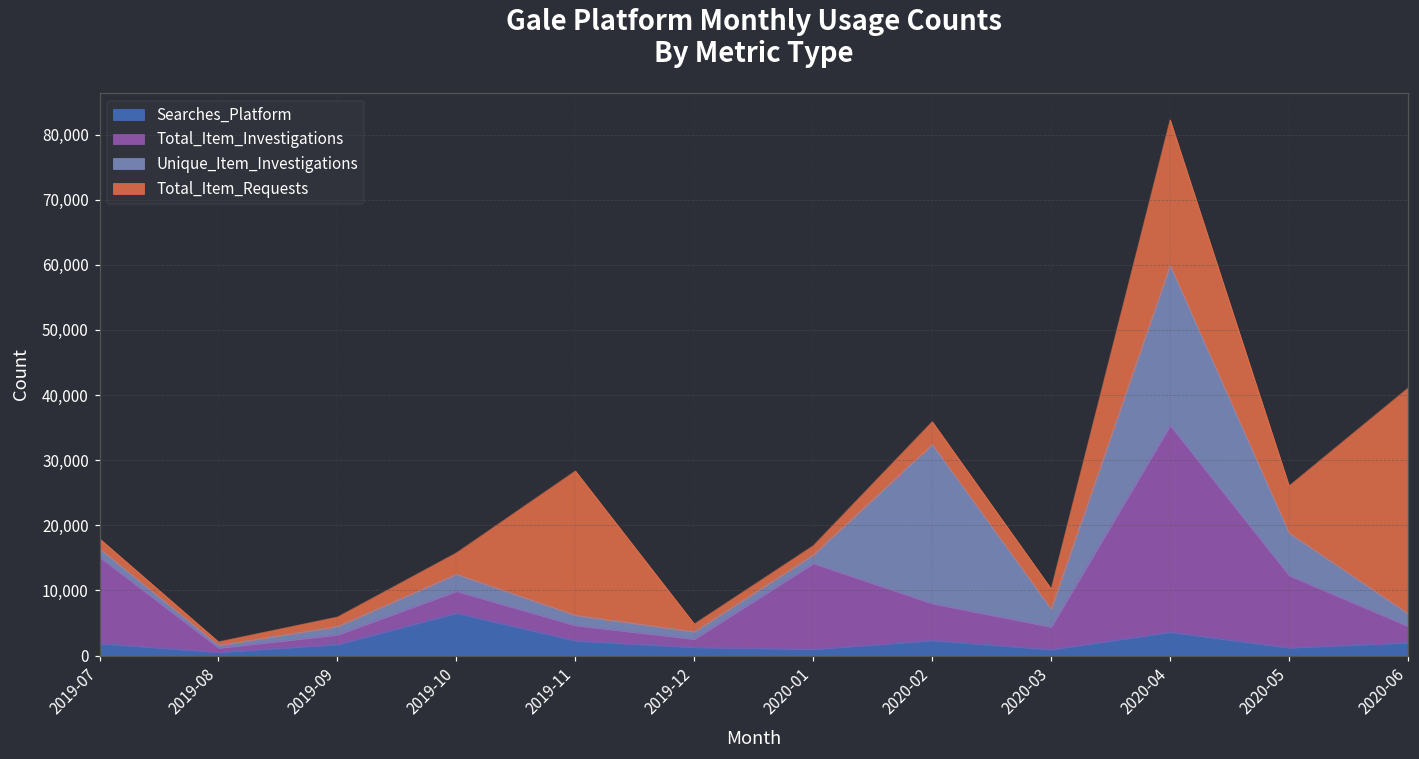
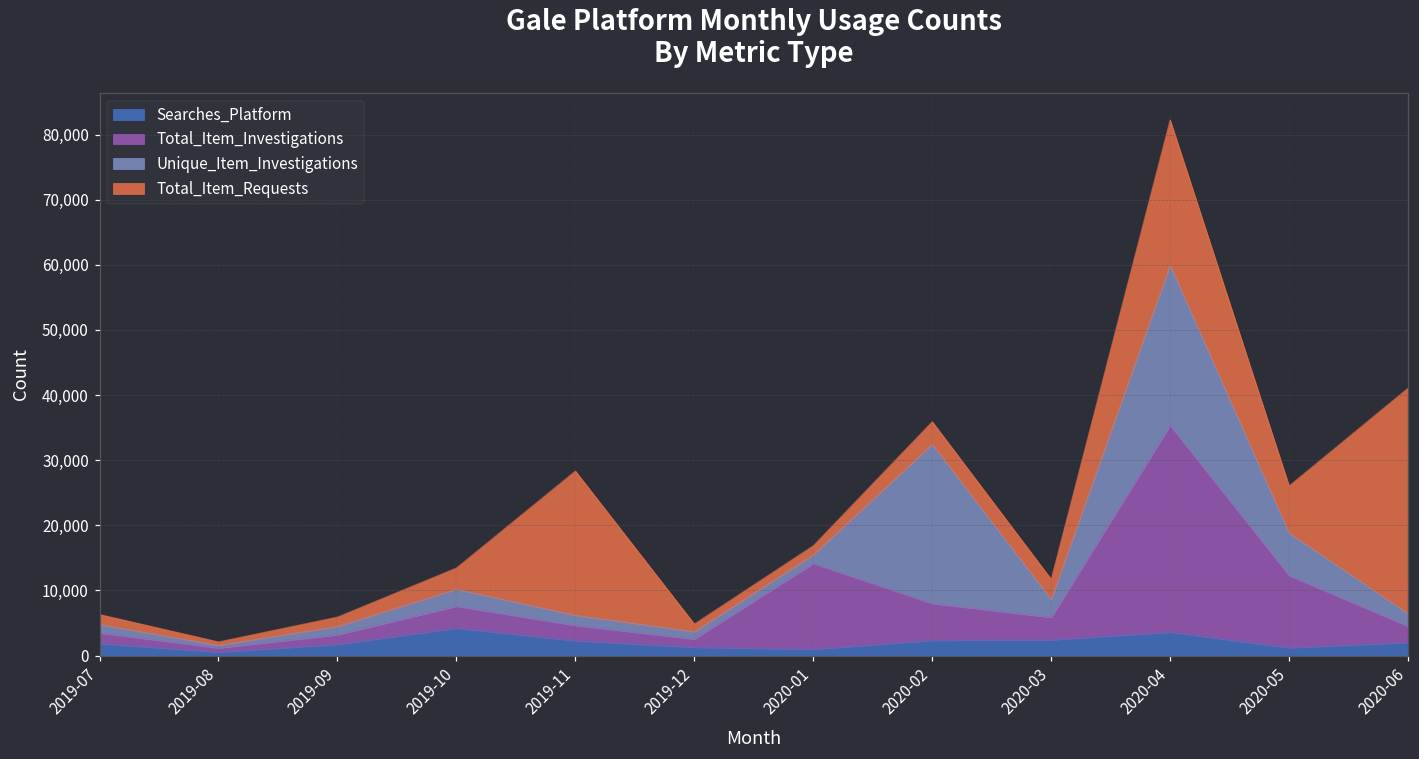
Total_Item_Investigations, 2019-07: 13,000 -> 2,000
Searches_Platform, 2019-10: 7,000 -> 4,000
Searches_Platform, 2020-03: 1,000 -> 2,000
